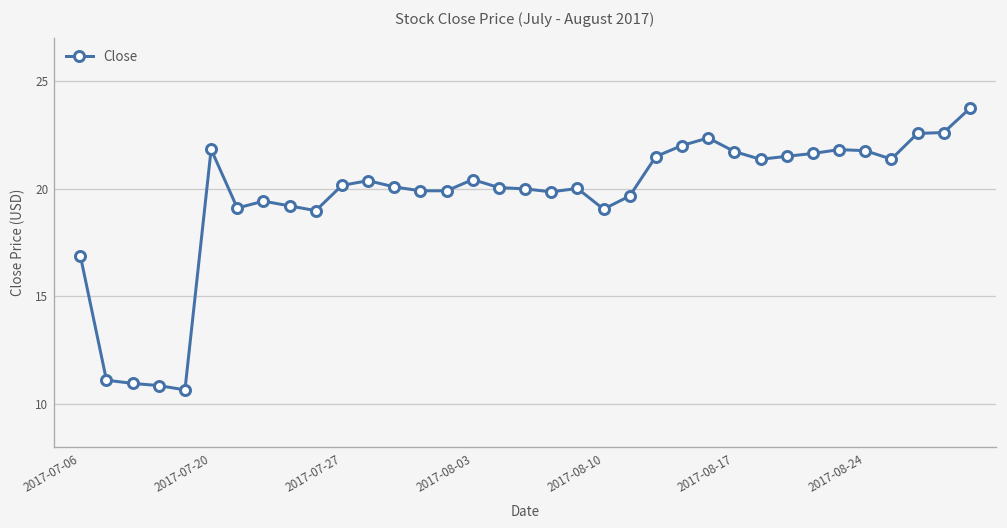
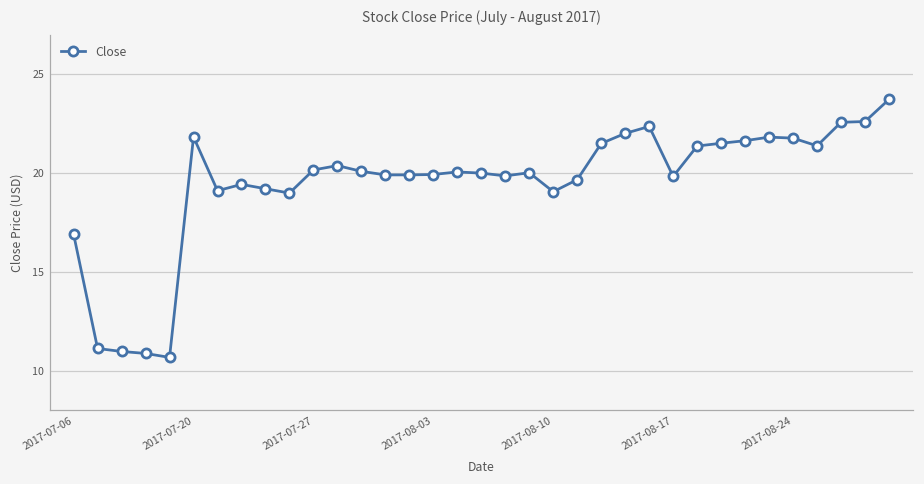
2017-08-03: 20.4 -> 19.9
2017-08-17: 21.7 -> 19.8
